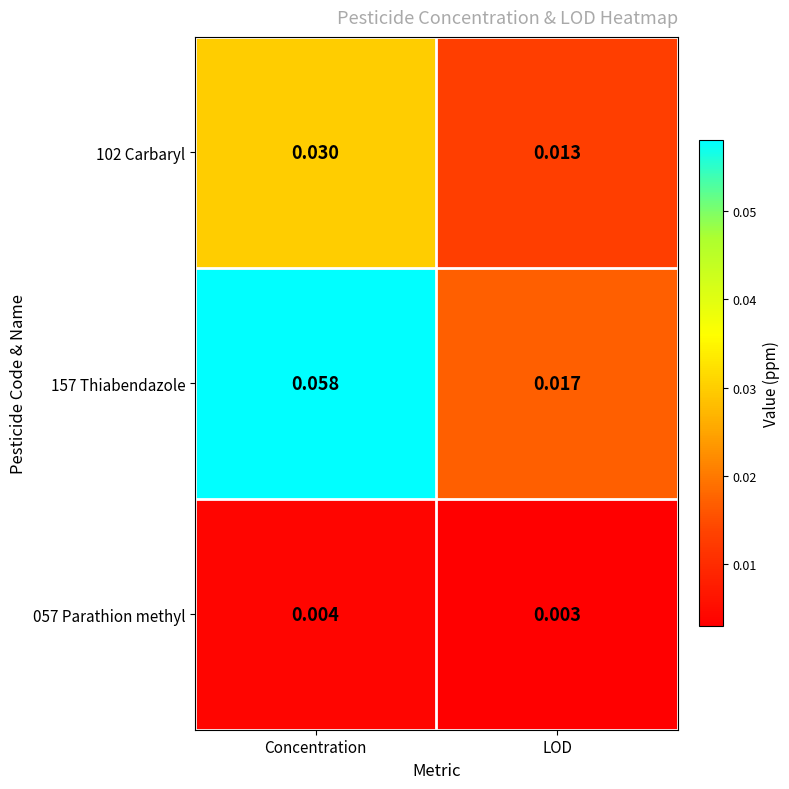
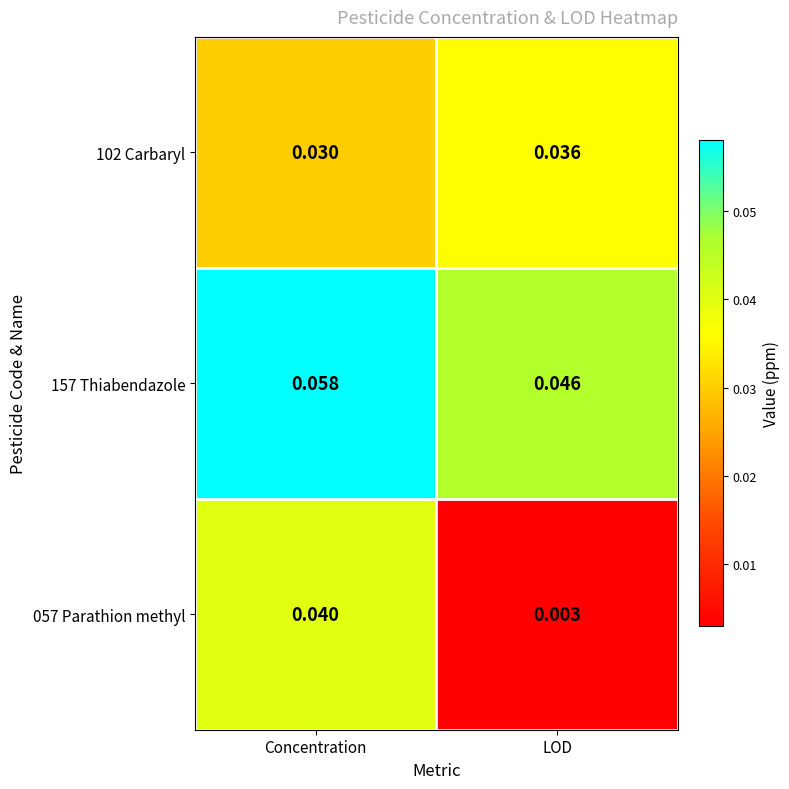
102 Carbaryl, LOD: 0.013 -> 0.036
157 Thiabendazole, LOD: 0.017 -> 0.046
057 Parathion methyl, Concentration: 0.004 -> 0.040
